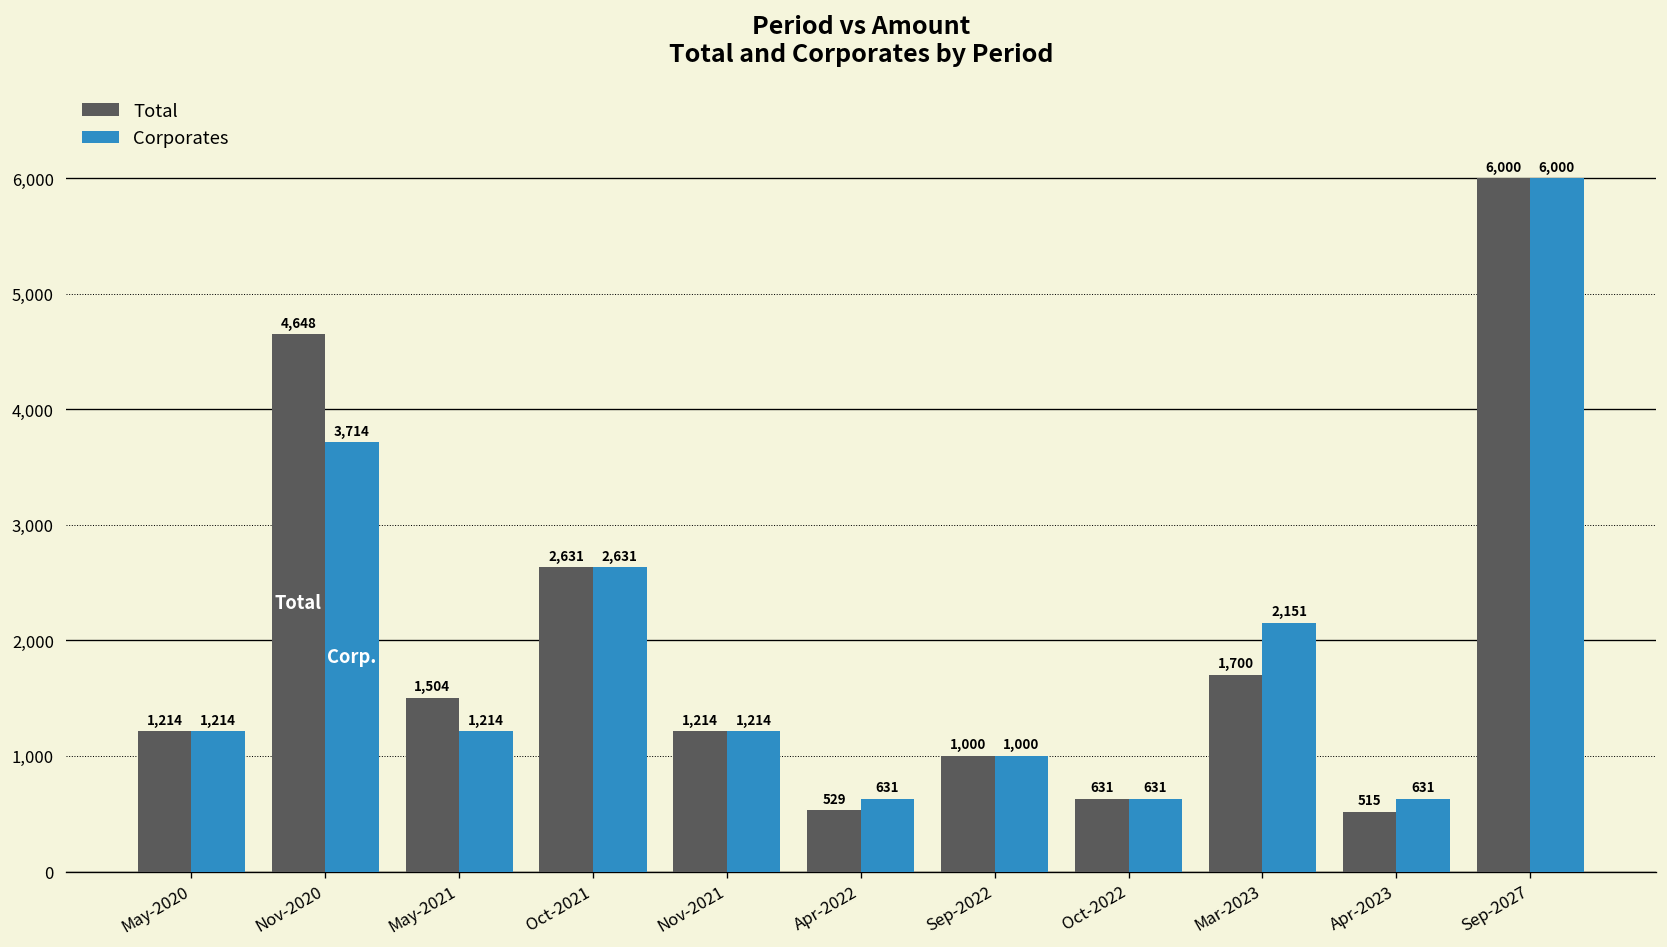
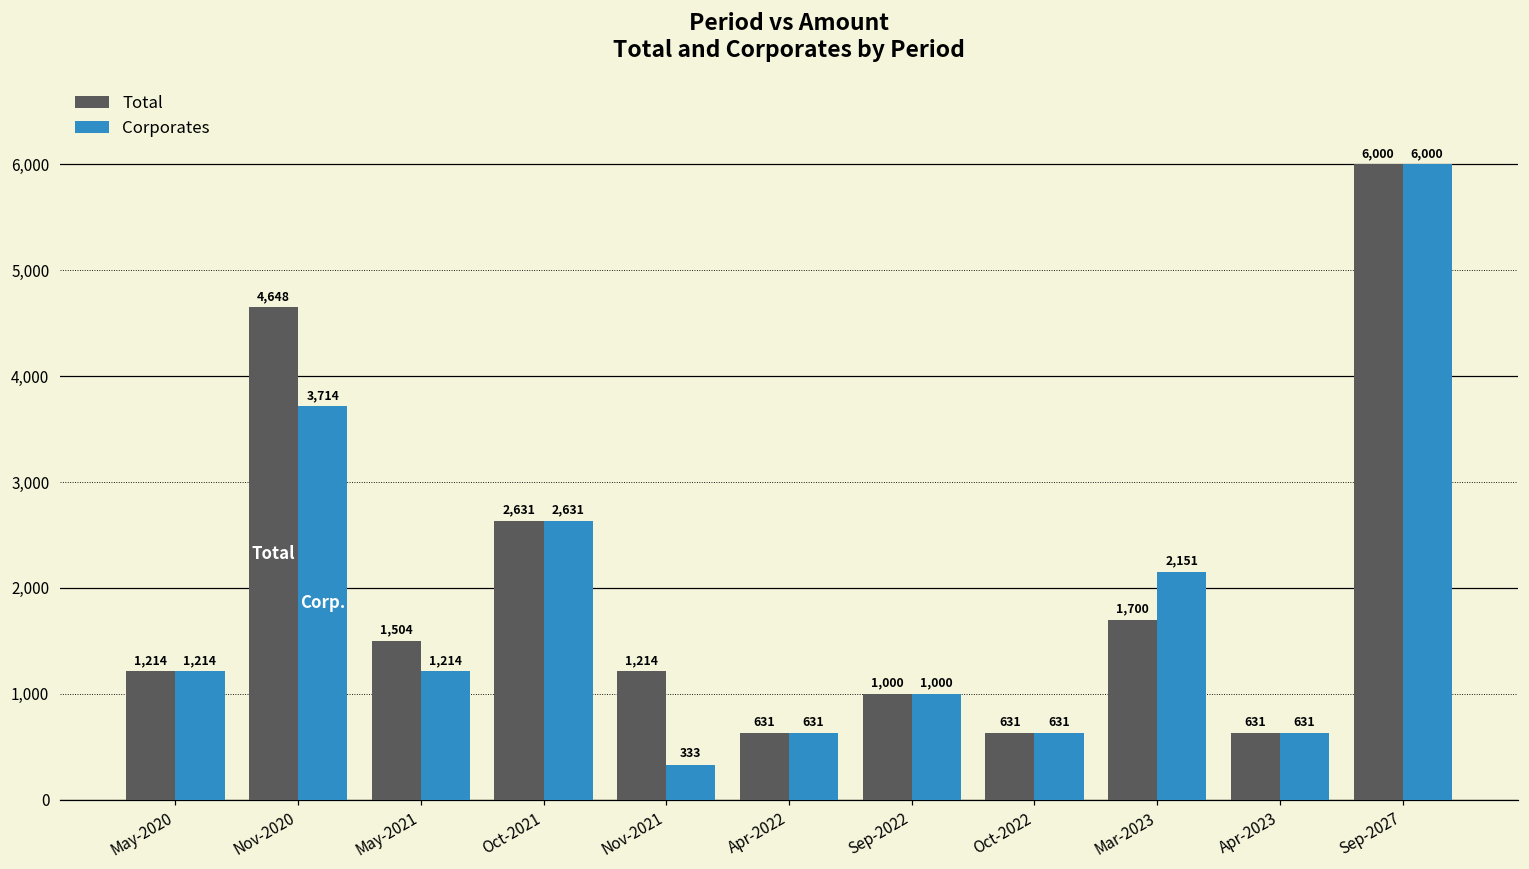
Corporates, Nov-2021: 1,214 -> 333
Total, Apr-2022: 529 -> 631
Total, Apr-2023: 515 -> 631
